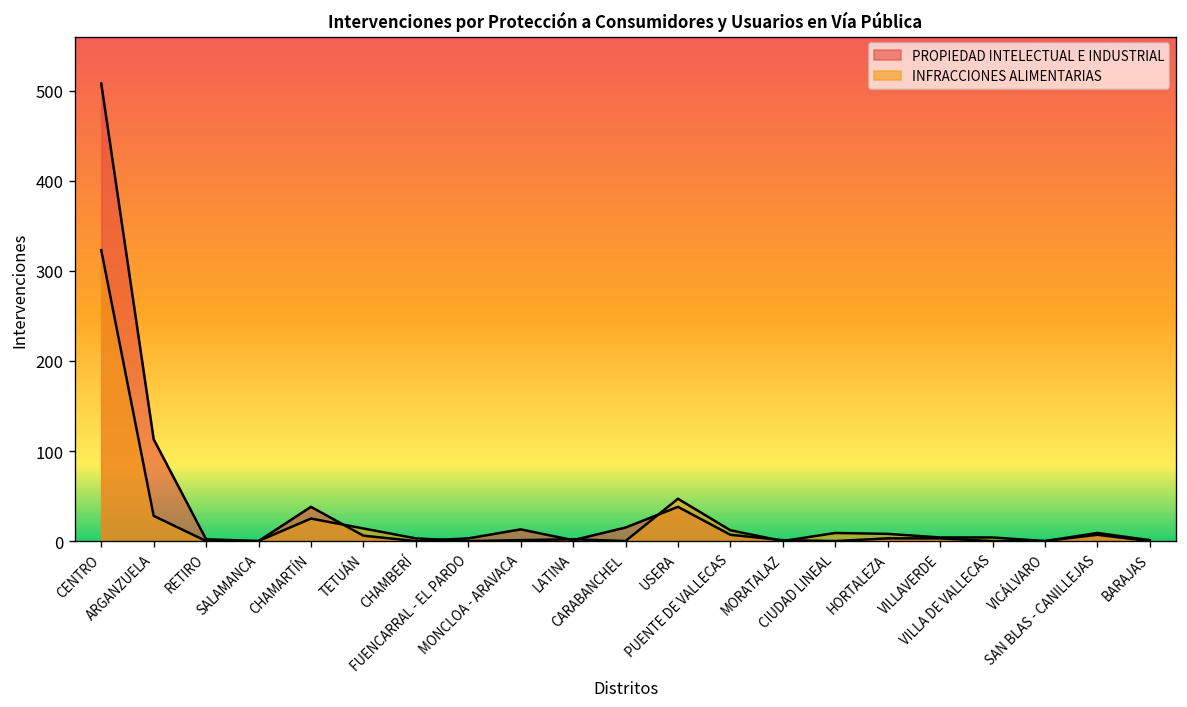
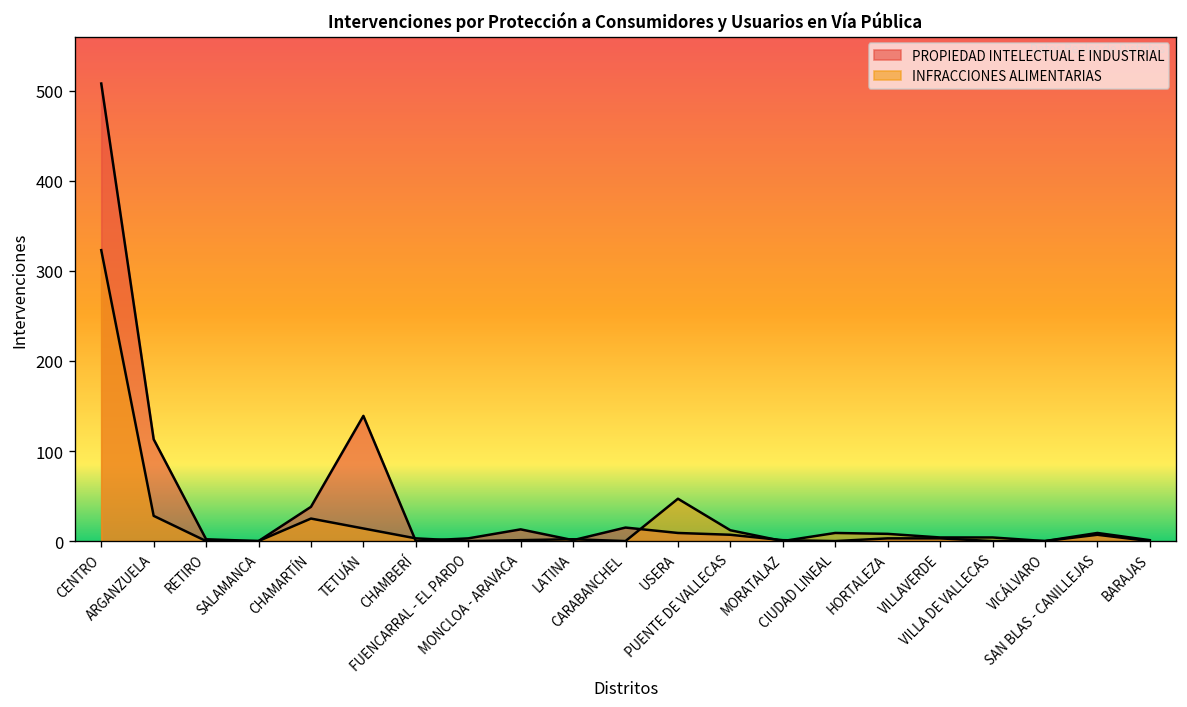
PROPIEDAD INTELECTUAL E INDUSTRIAL, TETUÁN: 10 -> 140
PROPIEDAD INTELECTUAL E INDUSTRIAL, USERA: 40 -> 10
